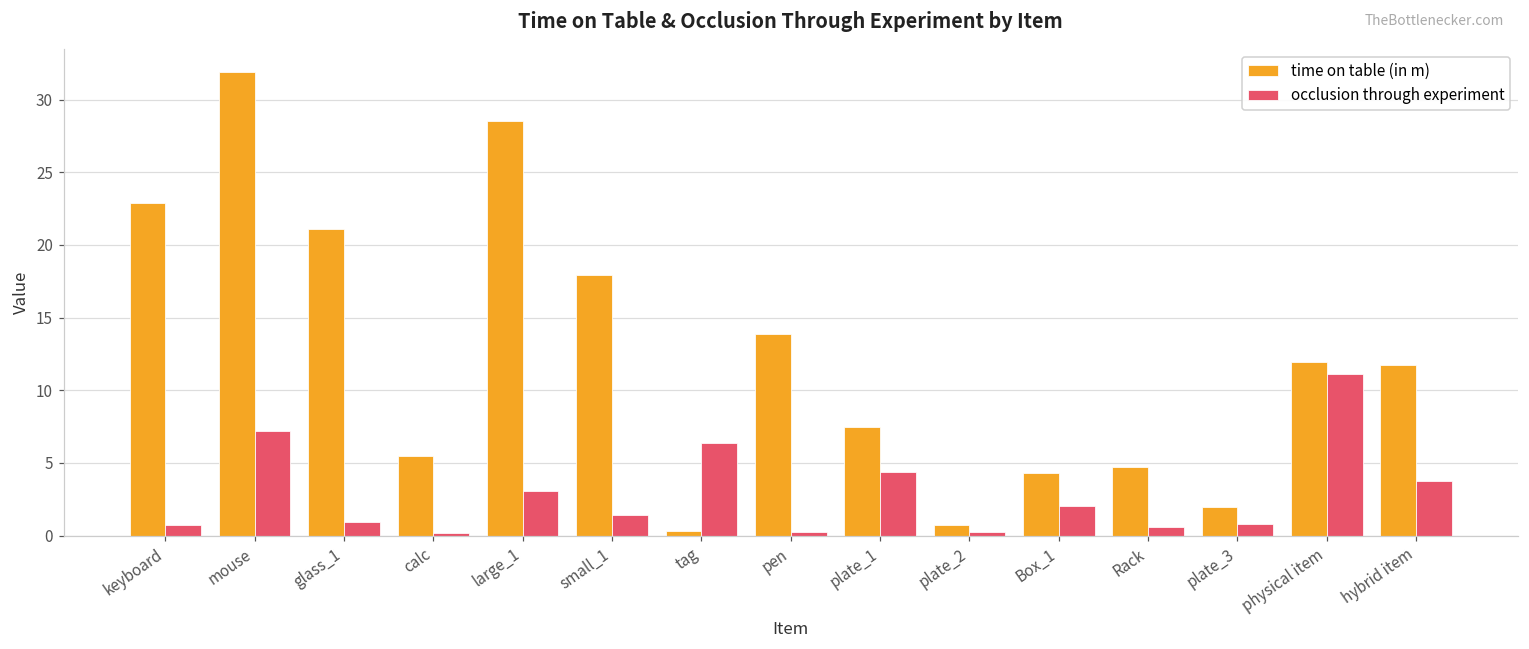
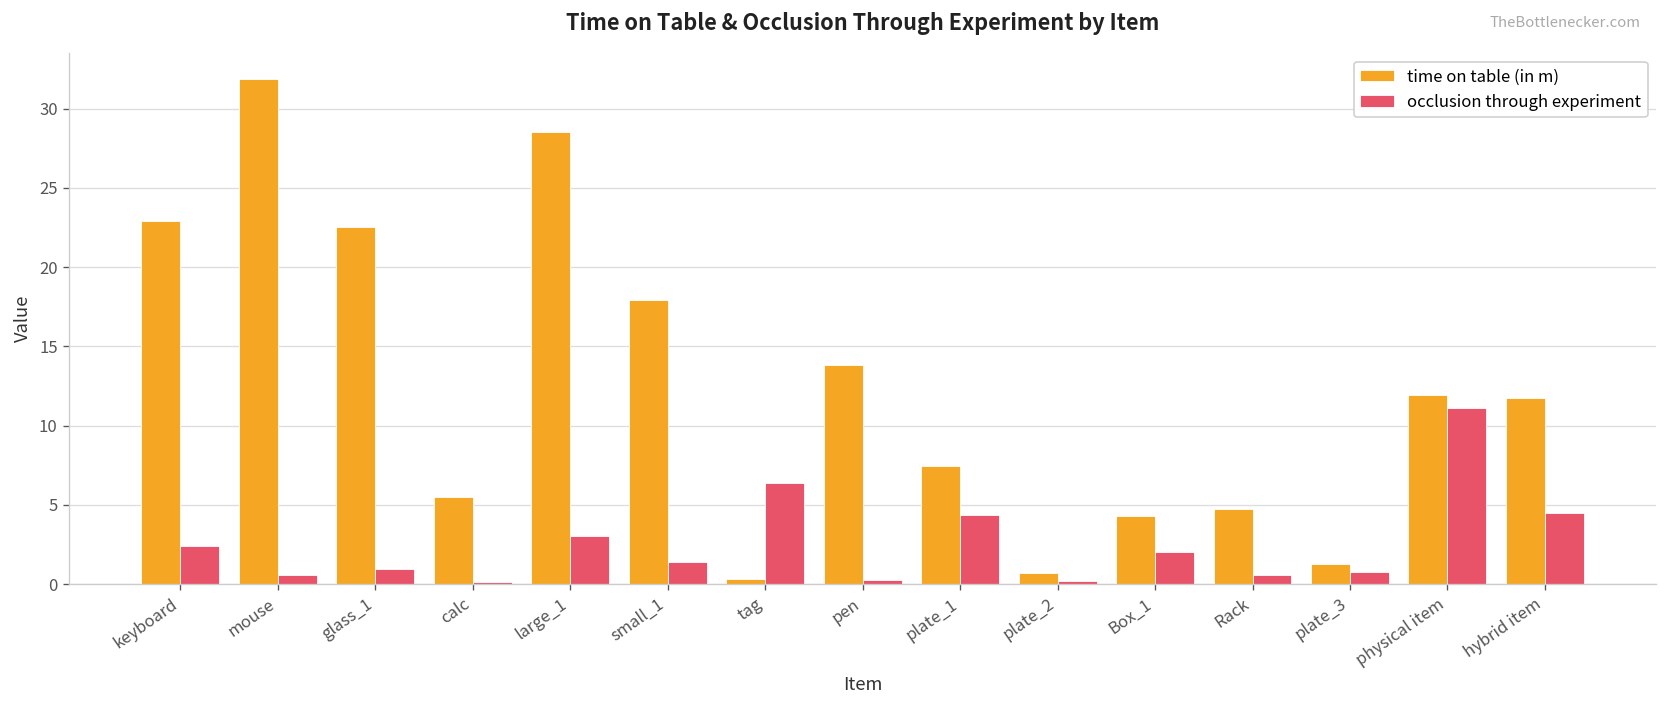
occlusion through experiment, keyboard: 0.7 -> 2.4
occlusion through experiment, mouse: 7.2 -> 0.6
time on table (in m), glass_1: 21.1 -> 22.6
time on table (in m), plate_3: 2.0 -> 1.3
occlusion through experiment, hybrid item: 3.7 -> 4.5
